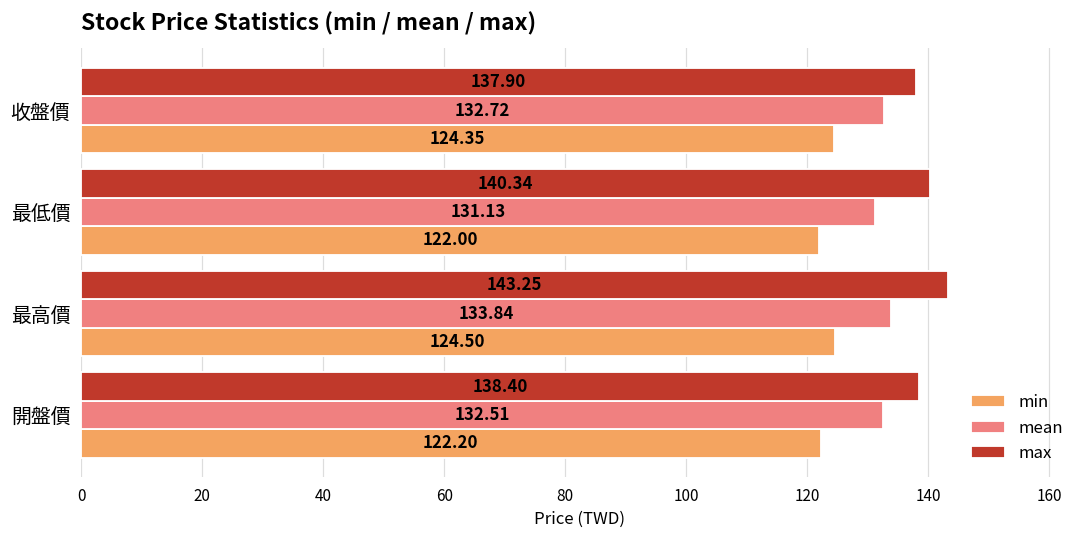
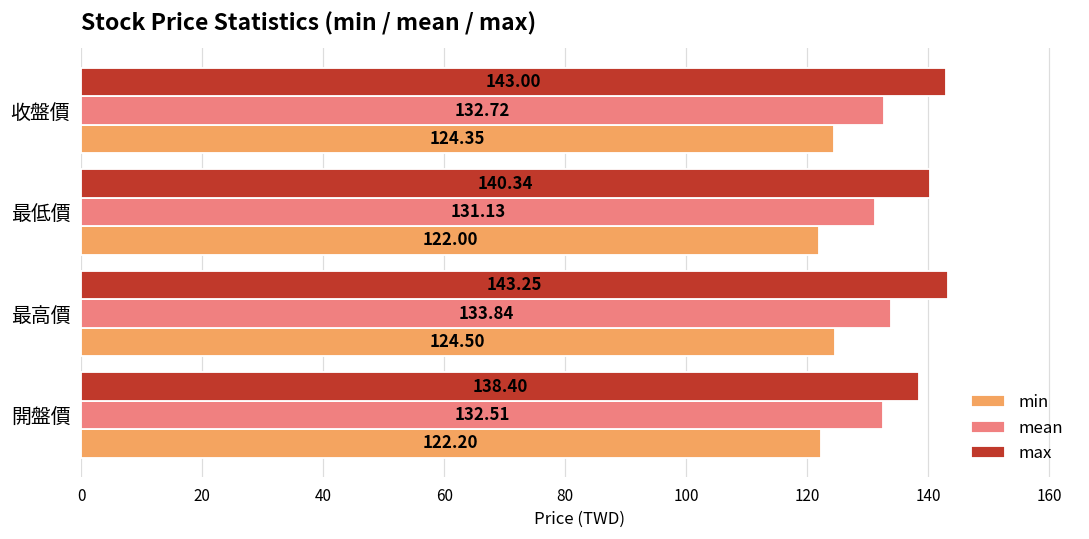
max, 收盤價: 137.90 -> 143.00
